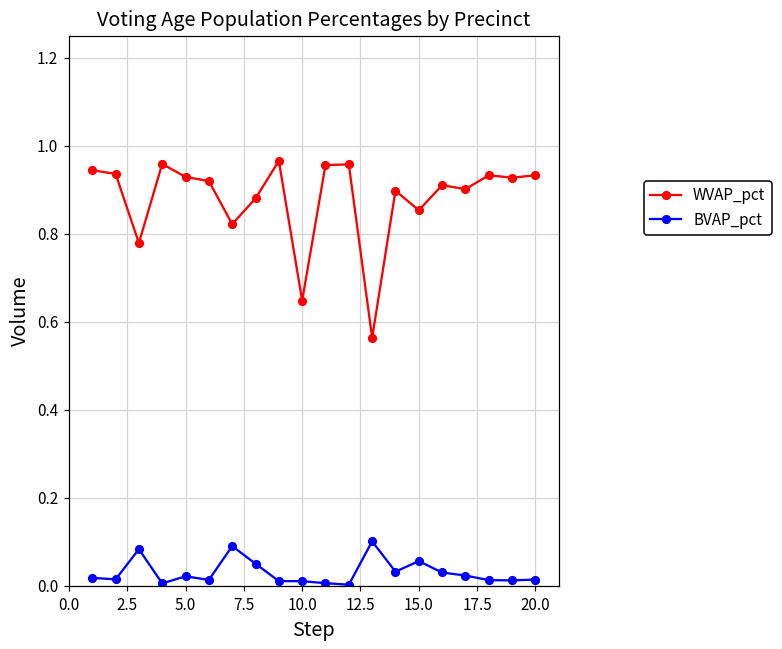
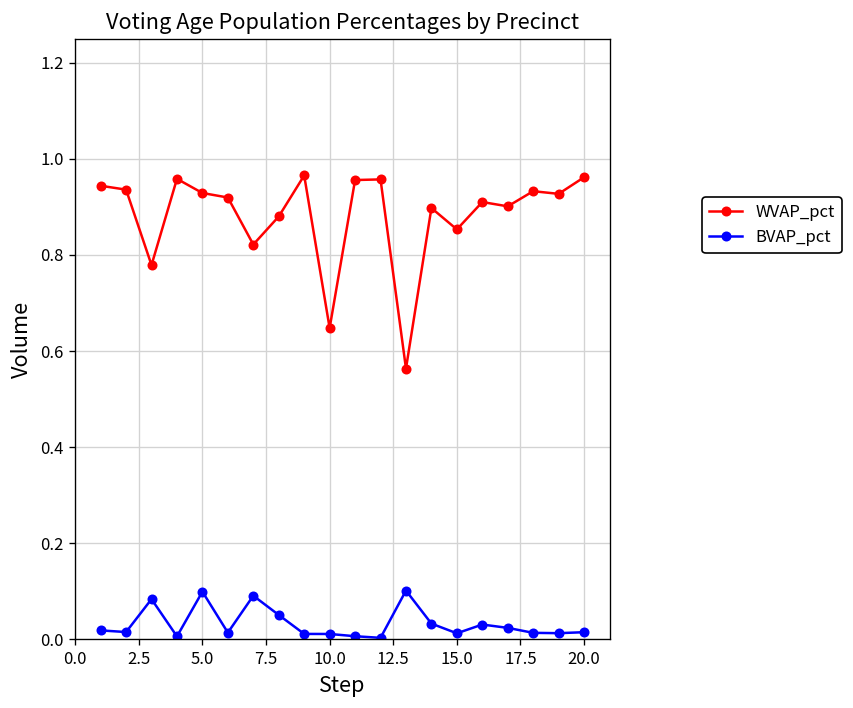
BVAP_pct, 5.0: 0.02 -> 0.10
BVAP_pct, 15.0: 0.06 -> 0.01
WVAP_pct, 20.0: 0.93 -> 0.96
